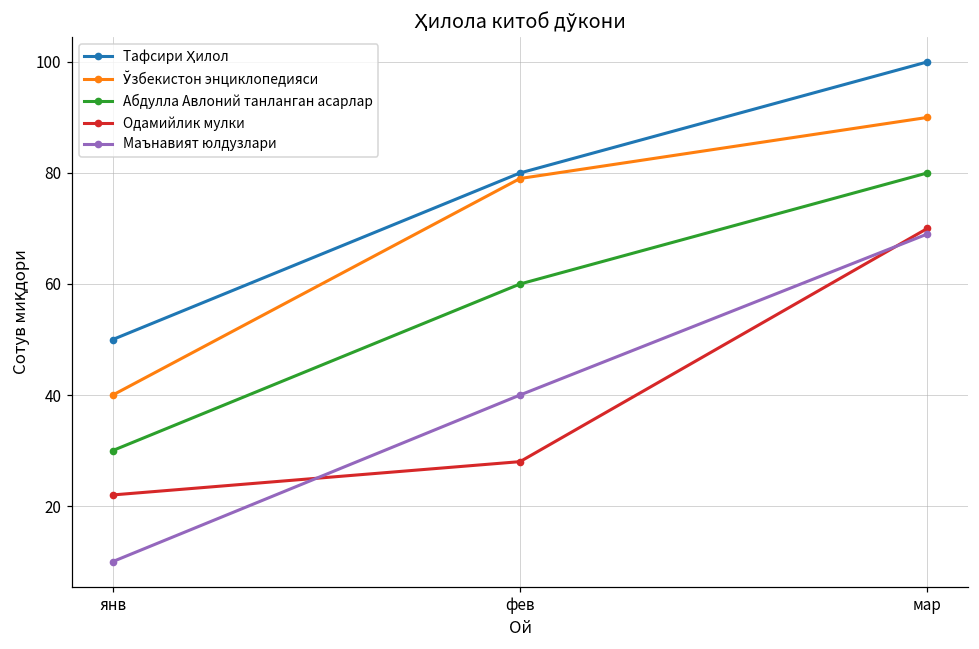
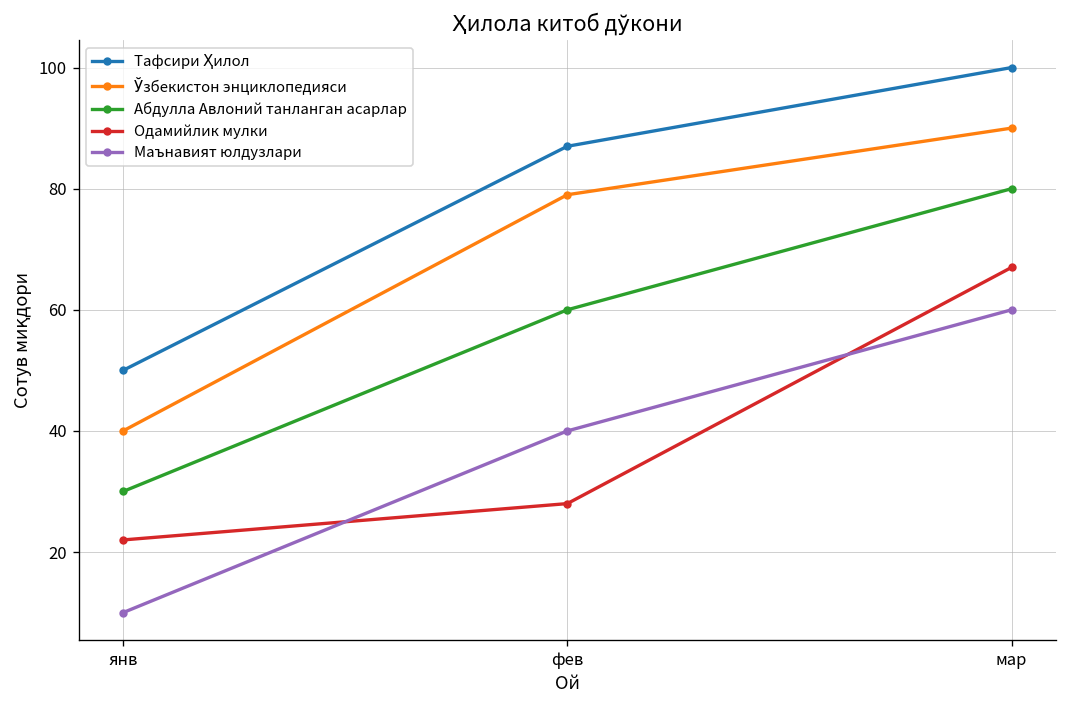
Тафсири Ҳилол, фев: 80 -> 87
Одамийлик мулки, мар: 70 -> 67
Маънавият юлдузлари, мар: 69 -> 60
